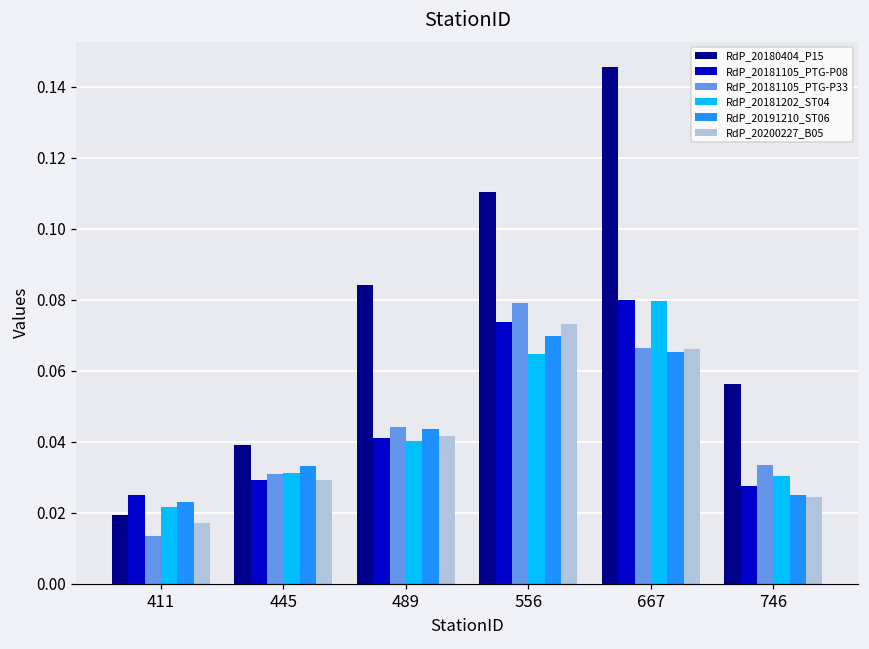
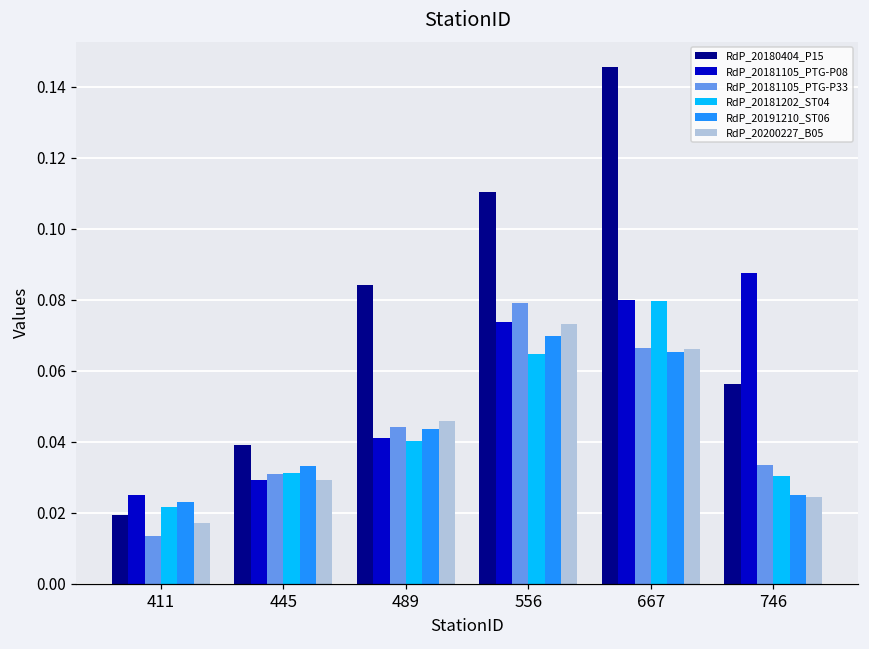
RdP_20200227_B05, 489: 0.042 -> 0.046
RdP_20181105_PTG-P08, 746: 0.027 -> 0.087
